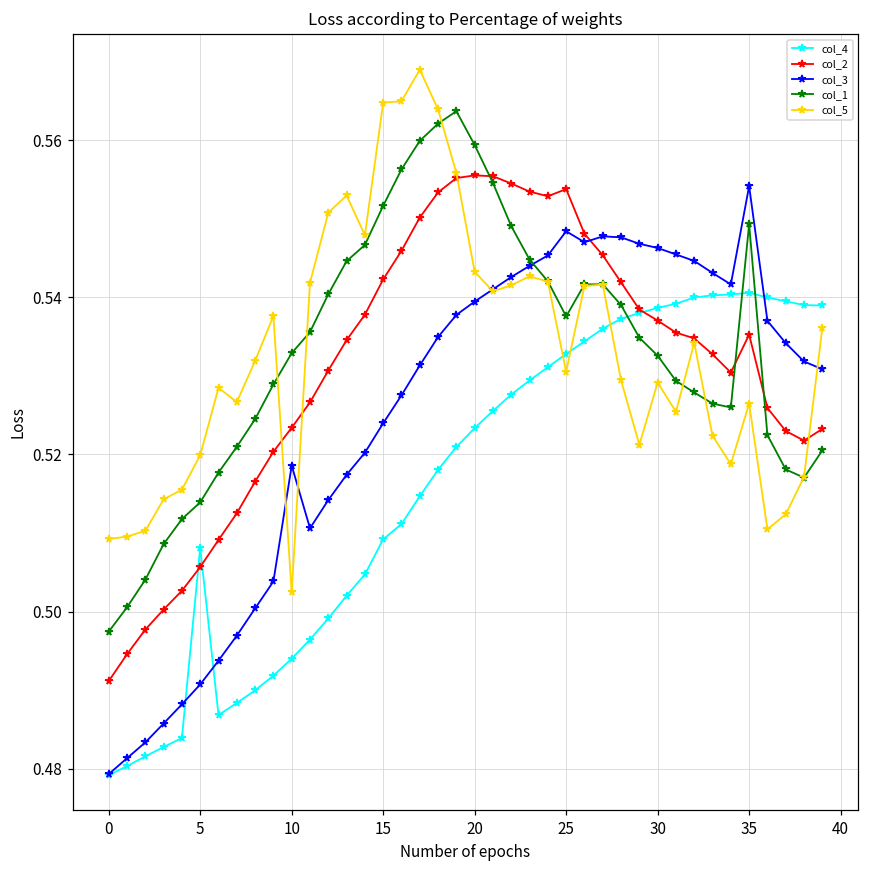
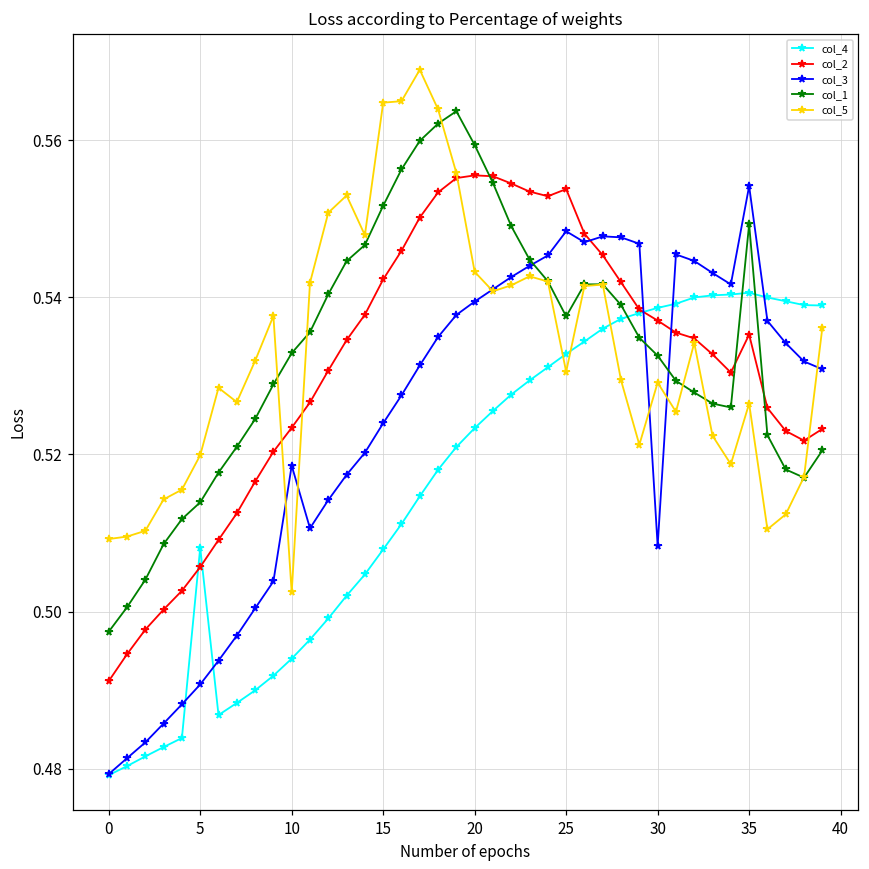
col_4, 15: 0.509 -> 0.508
col_3, 30: 0.546 -> 0.508
